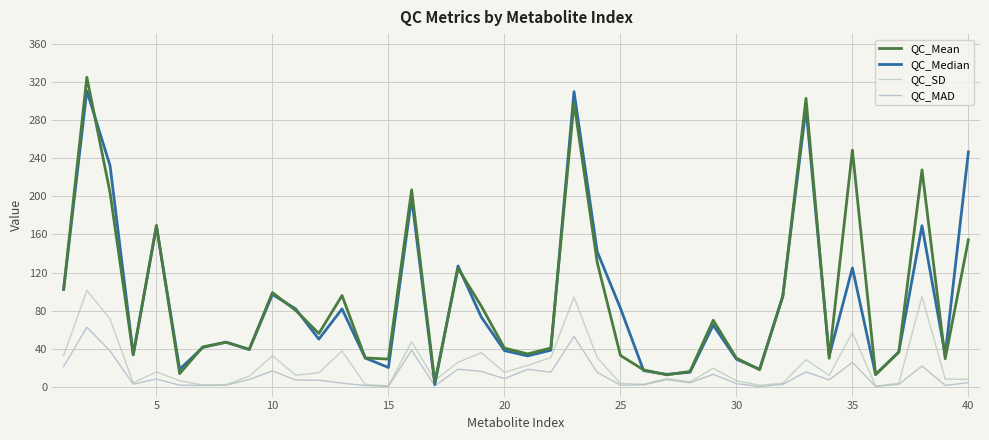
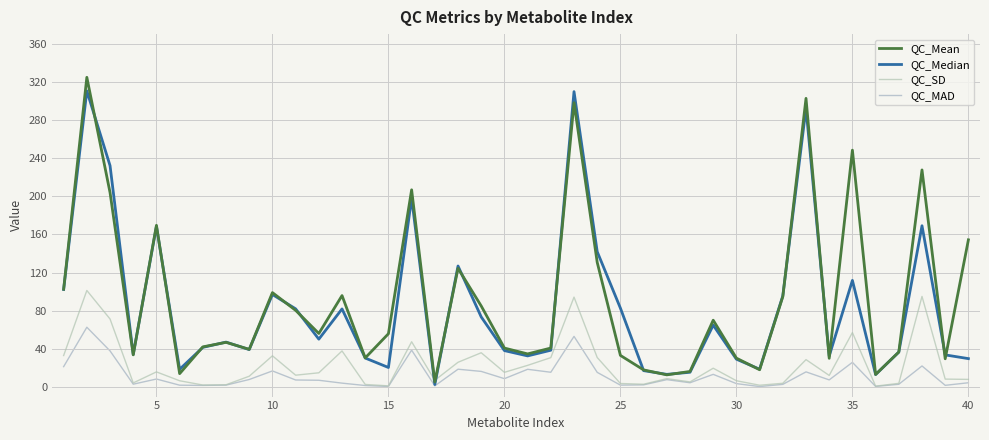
QC_Mean, 15: 30 -> 60
QC_Median, 35: 120 -> 110
QC_Median, 40: 250 -> 30
